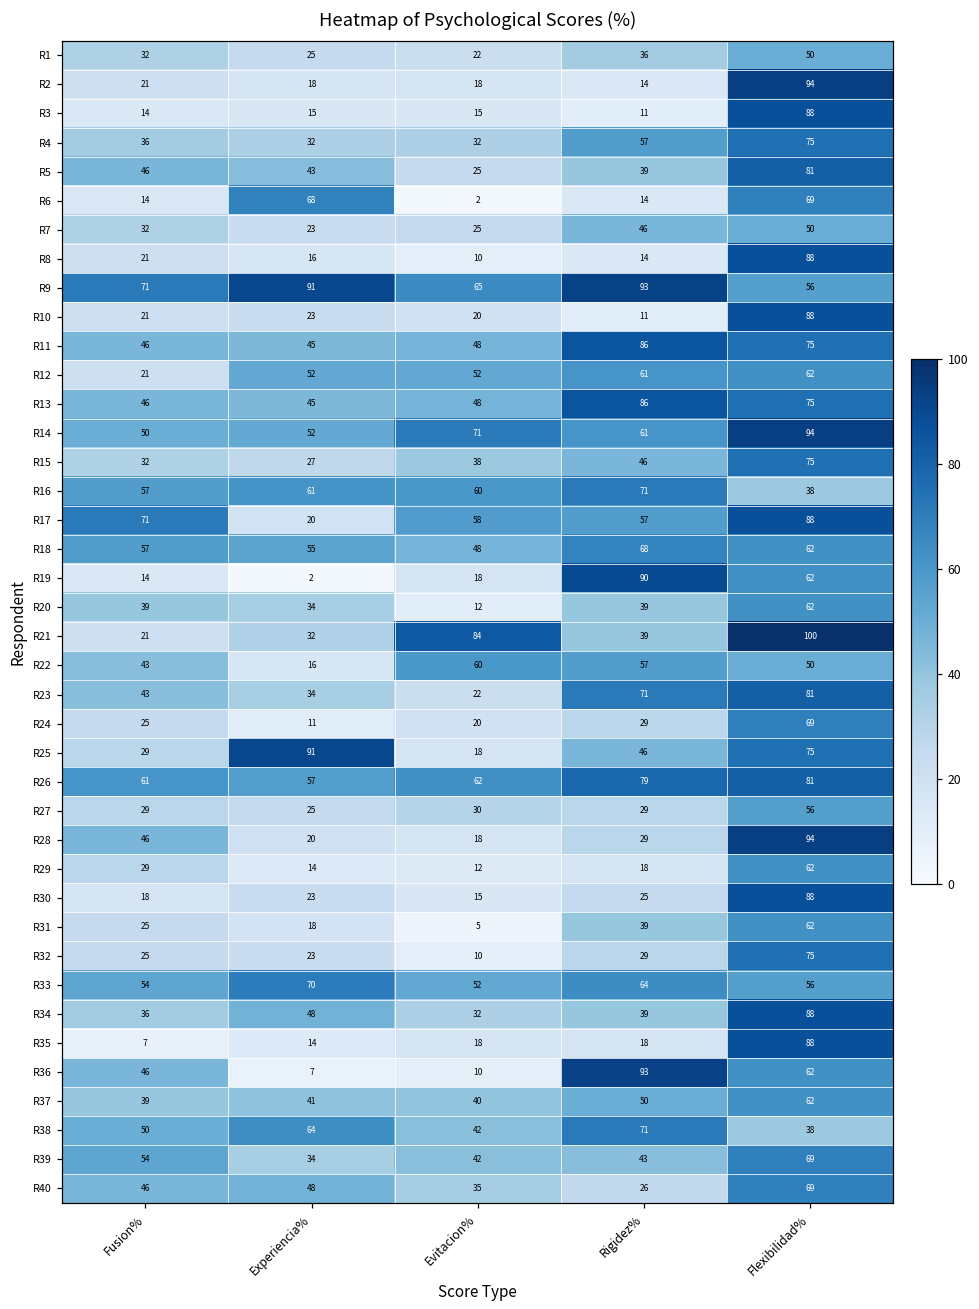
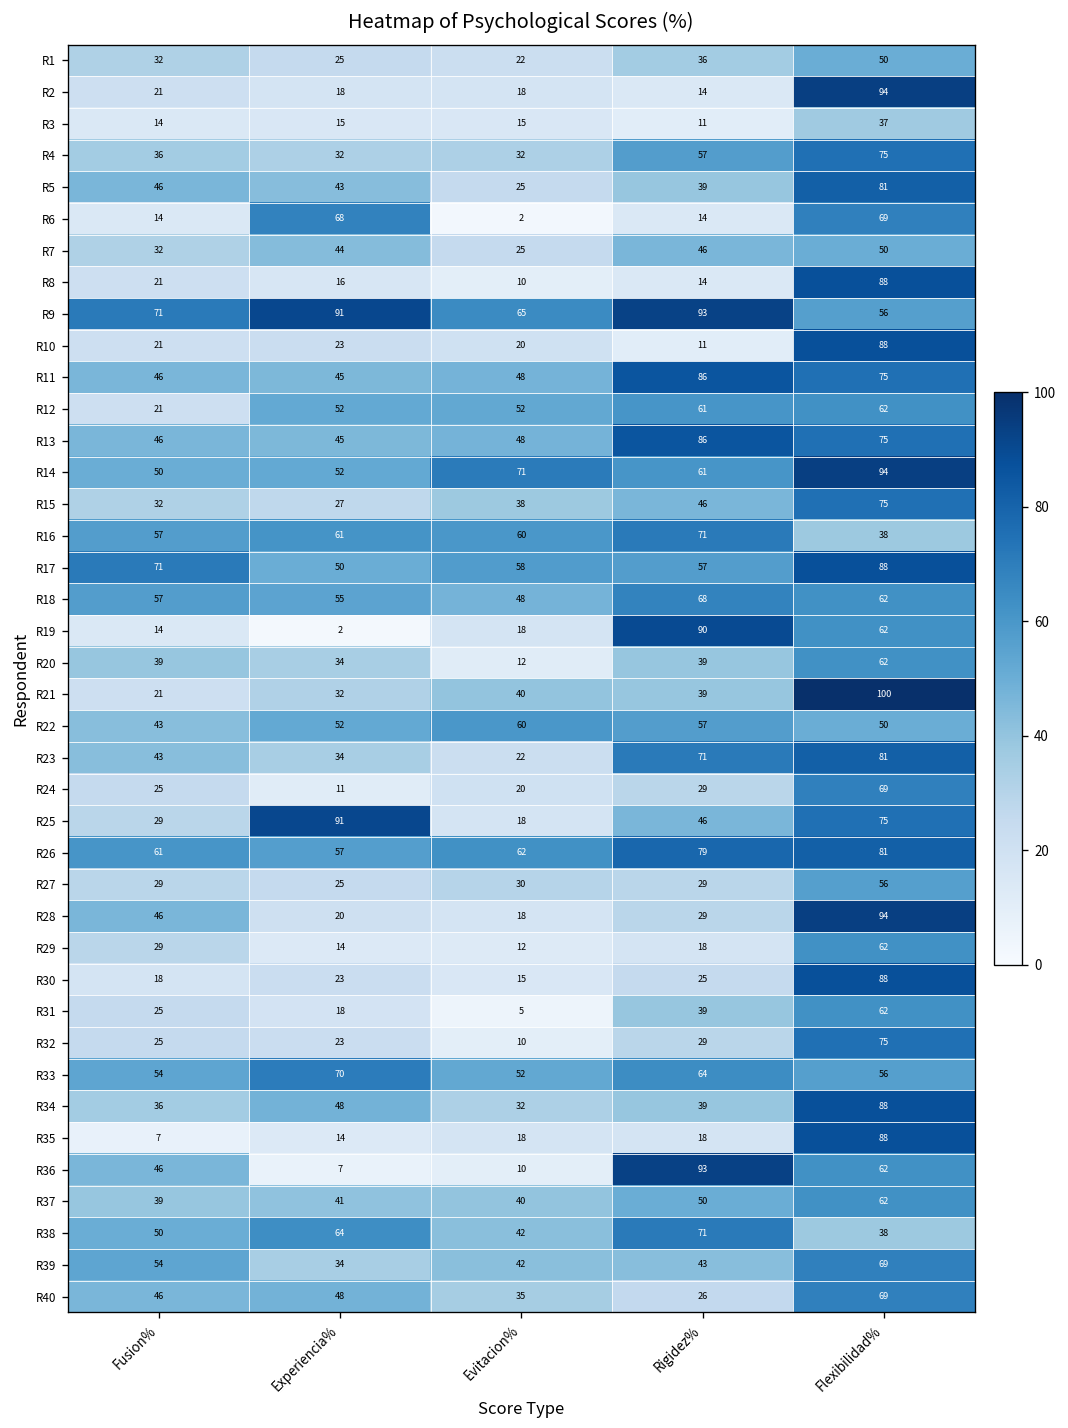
R3, Flexibilidad%: 88 -> 37
R7, Experiencia%: 23 -> 44
R17, Experiencia%: 20 -> 50
R21, Evitacion%: 84 -> 40
R22, Experiencia%: 16 -> 52
